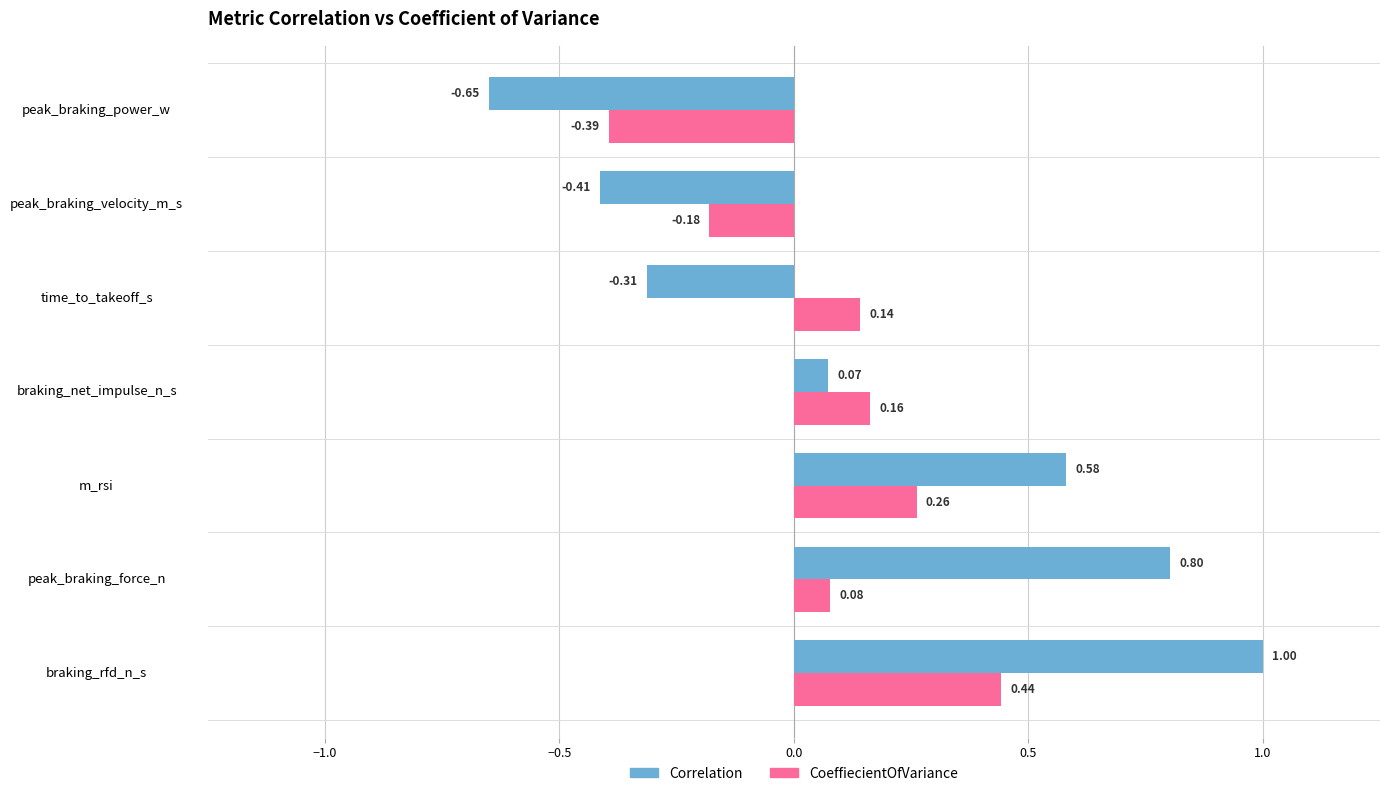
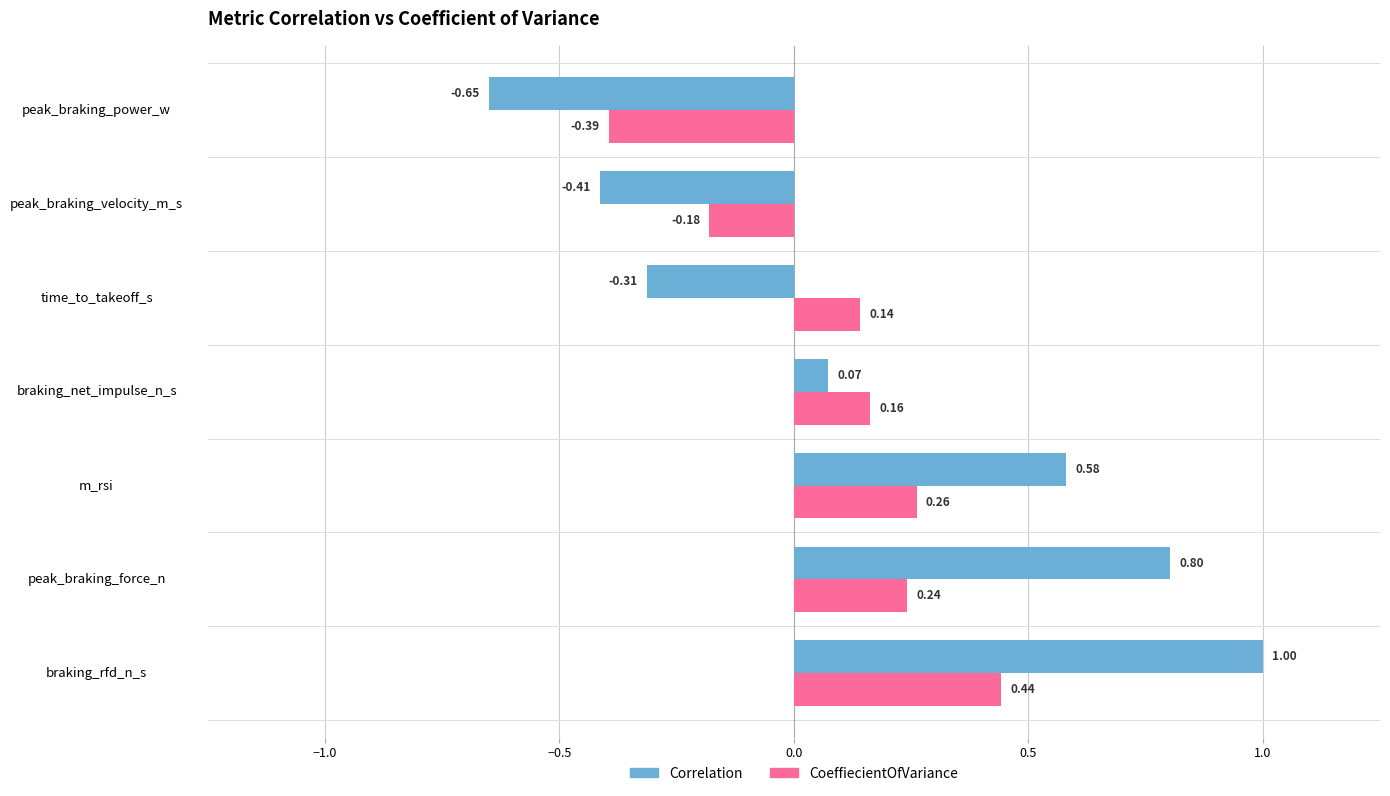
CoeffiecientOfVariance, peak_braking_force_n: 0.08 -> 0.24
